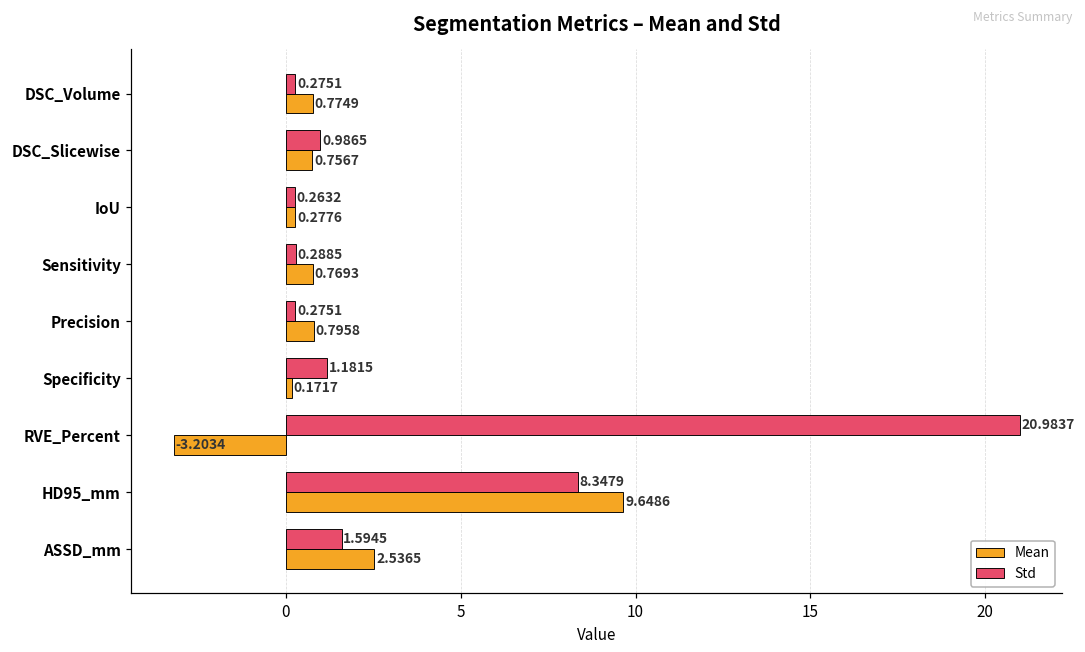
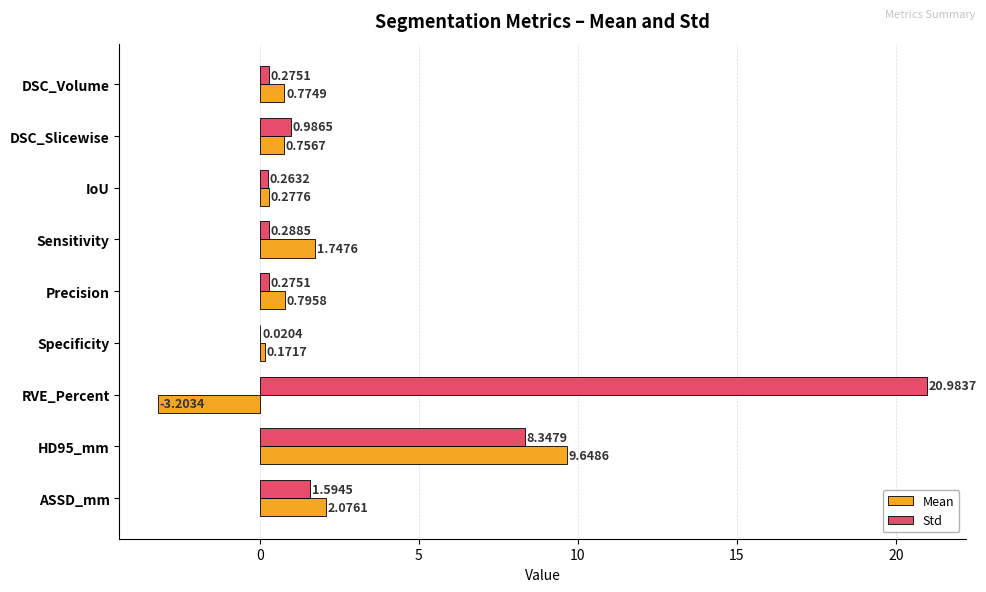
Mean, Sensitivity: 0.7693 -> 1.7476
Std, Specificity: 1.1815 -> 0.0204
Mean, ASSD_mm: 2.5365 -> 2.0761
